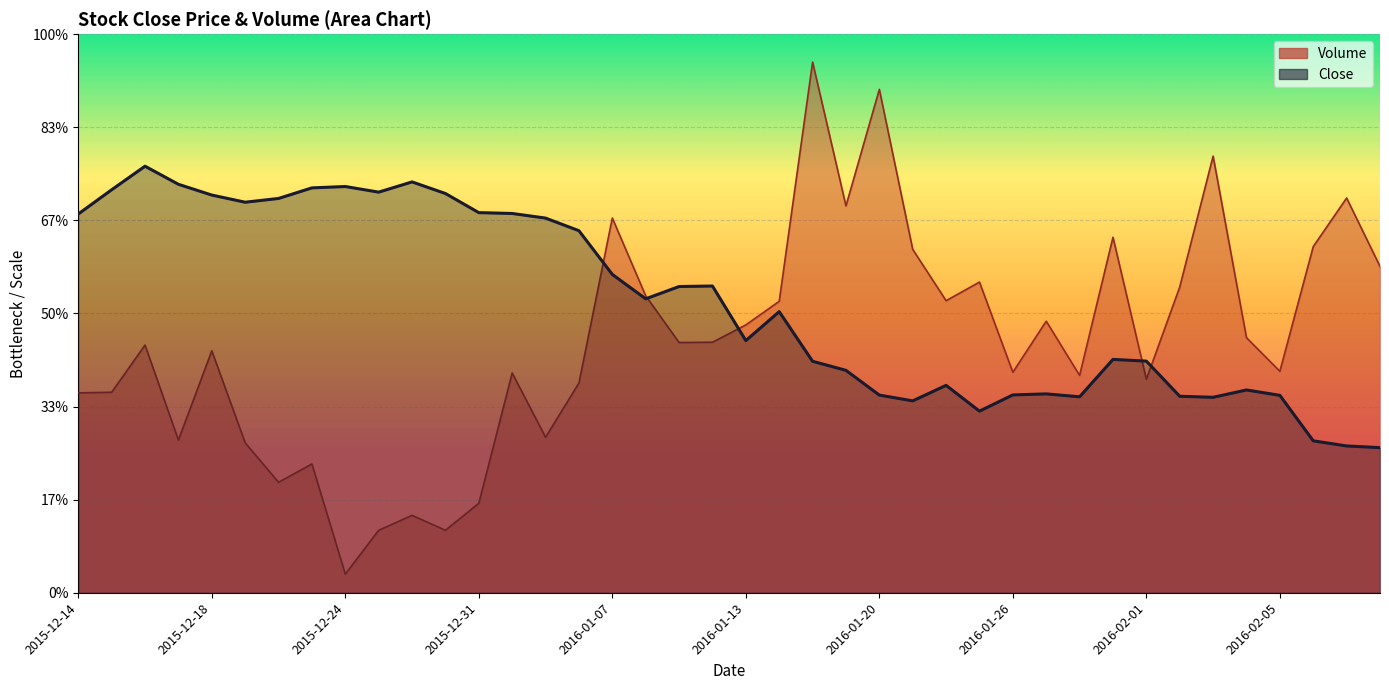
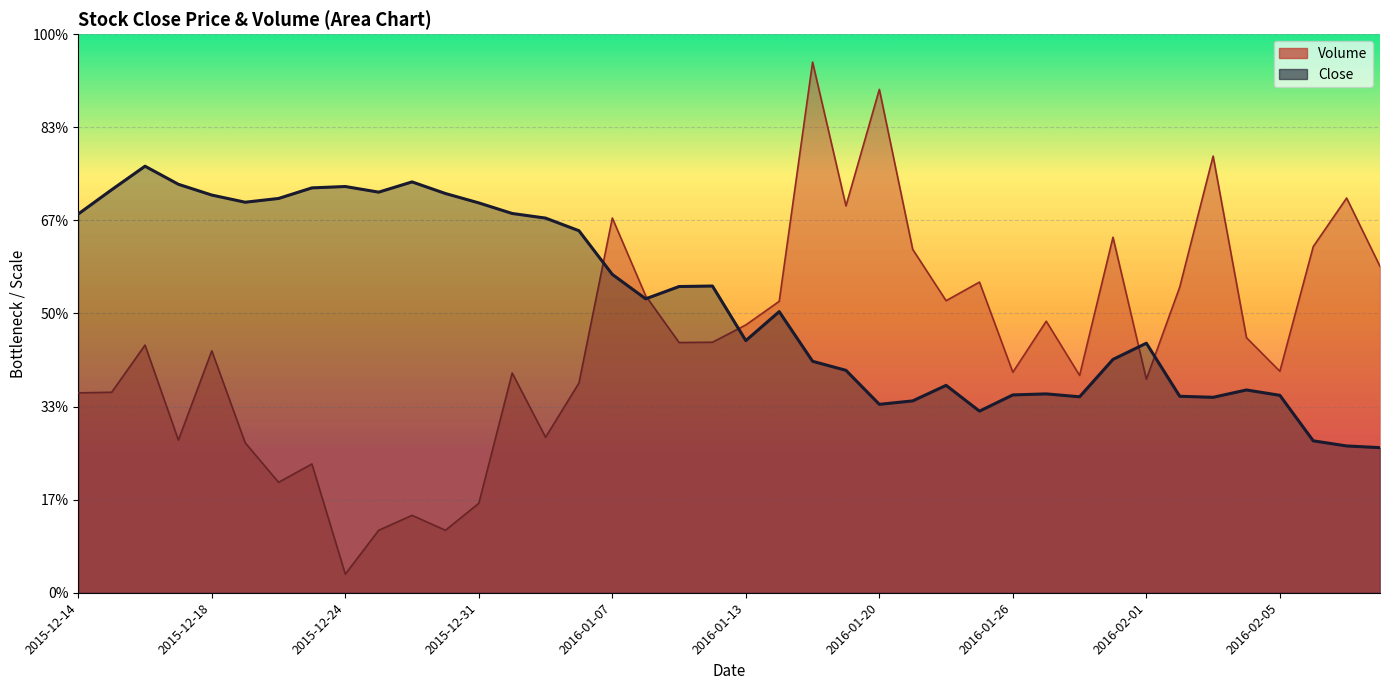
Close, 2015-12-31: 68% -> 70%
Close, 2016-01-20: 35% -> 34%
Close, 2016-02-01: 41% -> 45%
